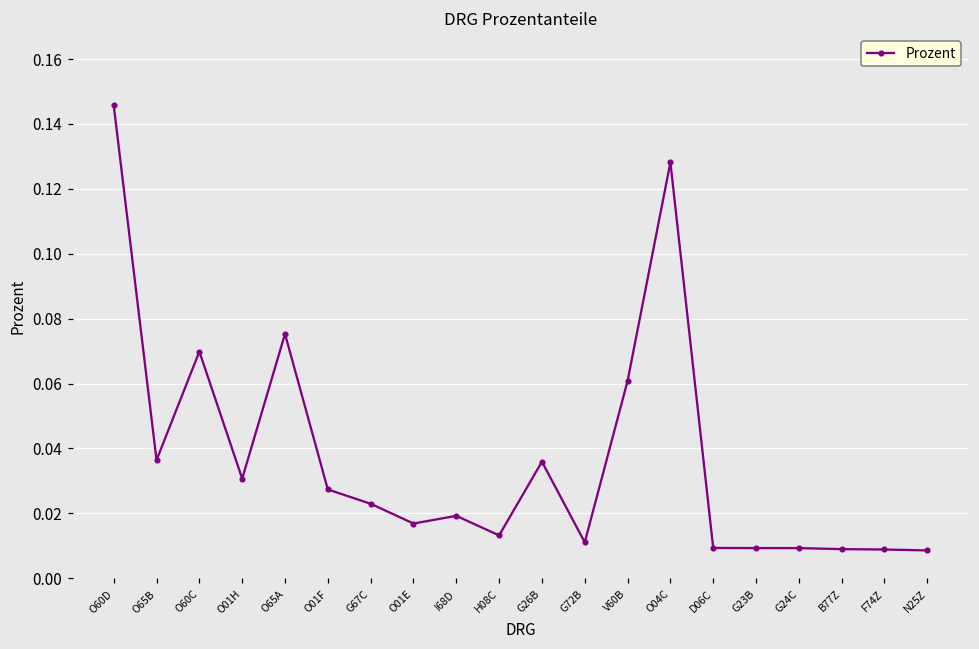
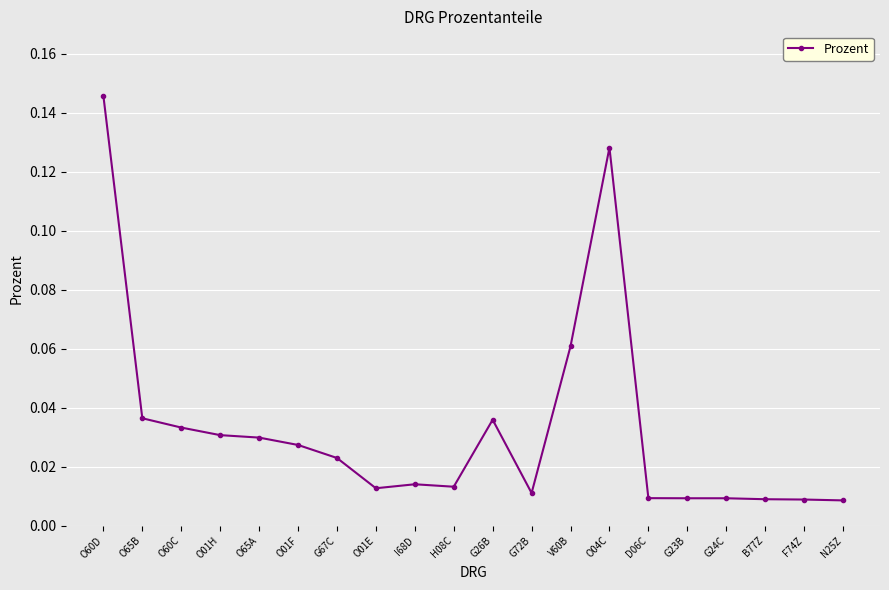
O60C: 0.070 -> 0.033
O65A: 0.075 -> 0.030
O01E: 0.017 -> 0.013
I68D: 0.019 -> 0.014
